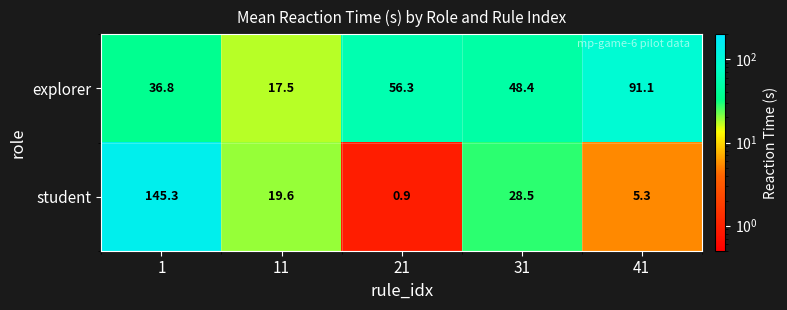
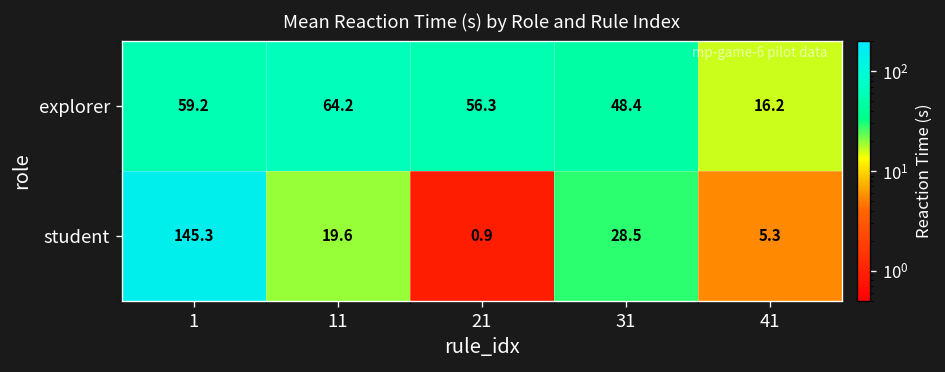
explorer, 1: 36.8 -> 59.2
explorer, 11: 17.5 -> 64.2
explorer, 41: 91.1 -> 16.2
